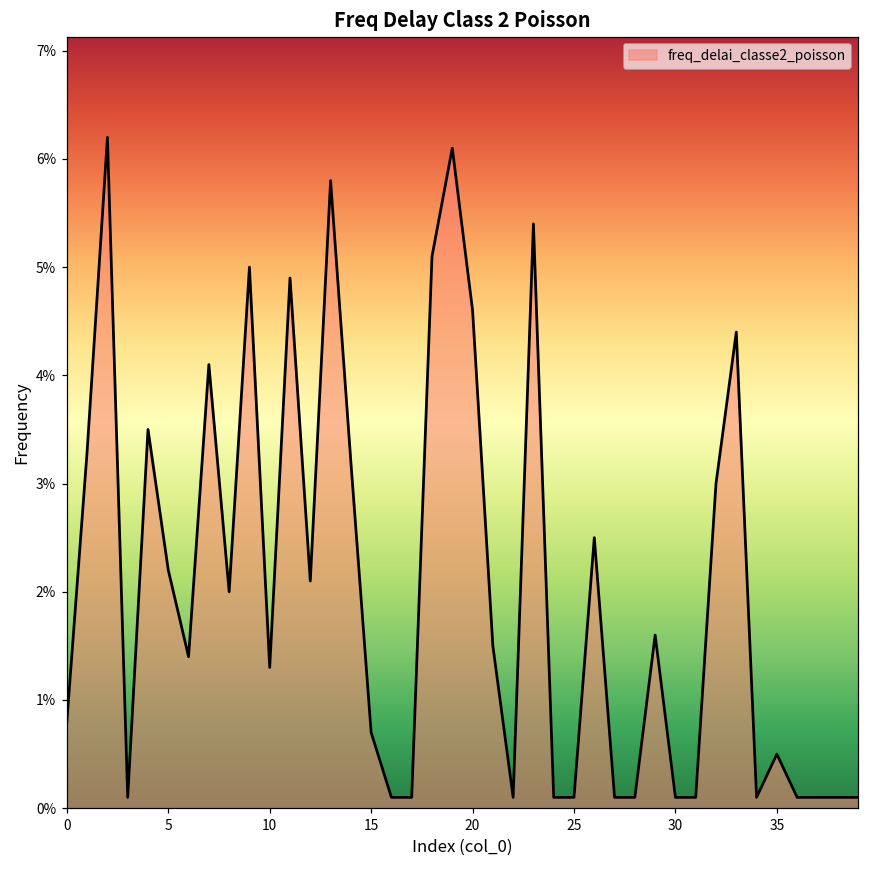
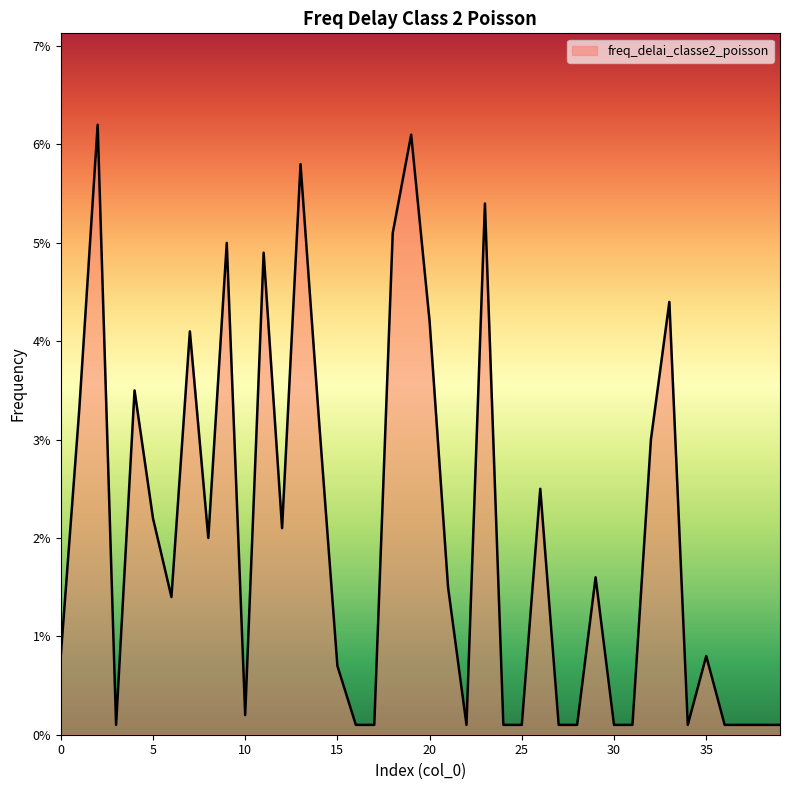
10: 1.3% -> 0.2%
20: 4.6% -> 4.2%
35: 0.5% -> 0.8%
